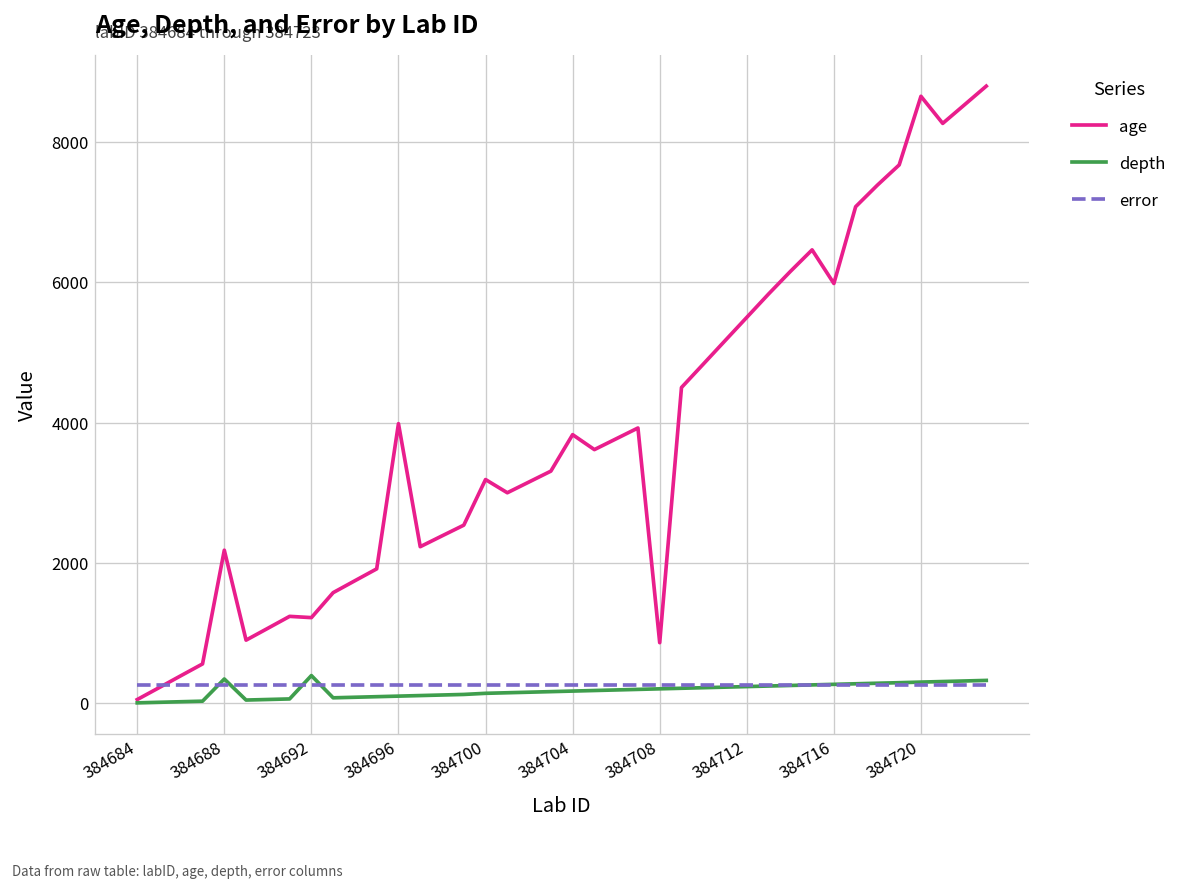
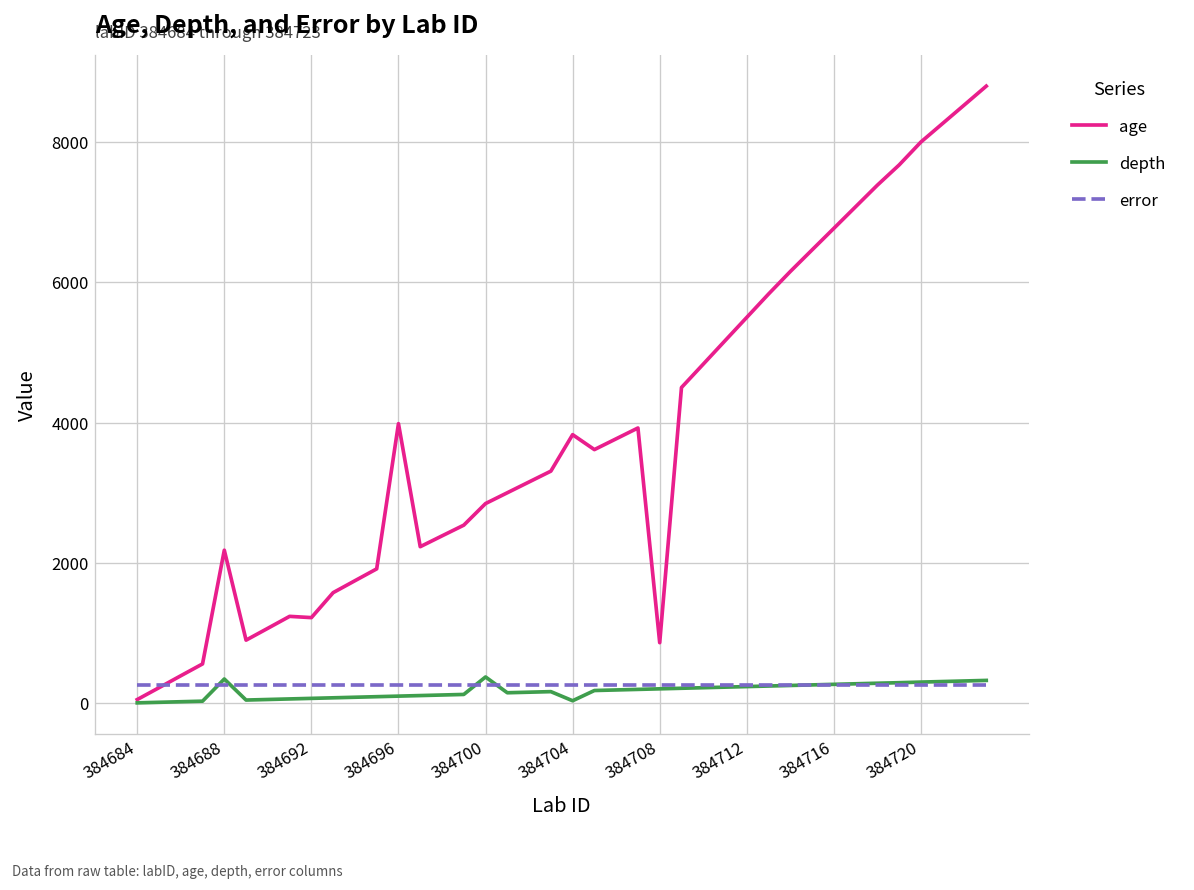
depth, 384692: 400 -> 100
age, 384700: 3200 -> 2800
depth, 384700: 100 -> 400
depth, 384704: 200 -> 0
age, 384716: 6000 -> 6800
age, 384720: 8700 -> 8000
